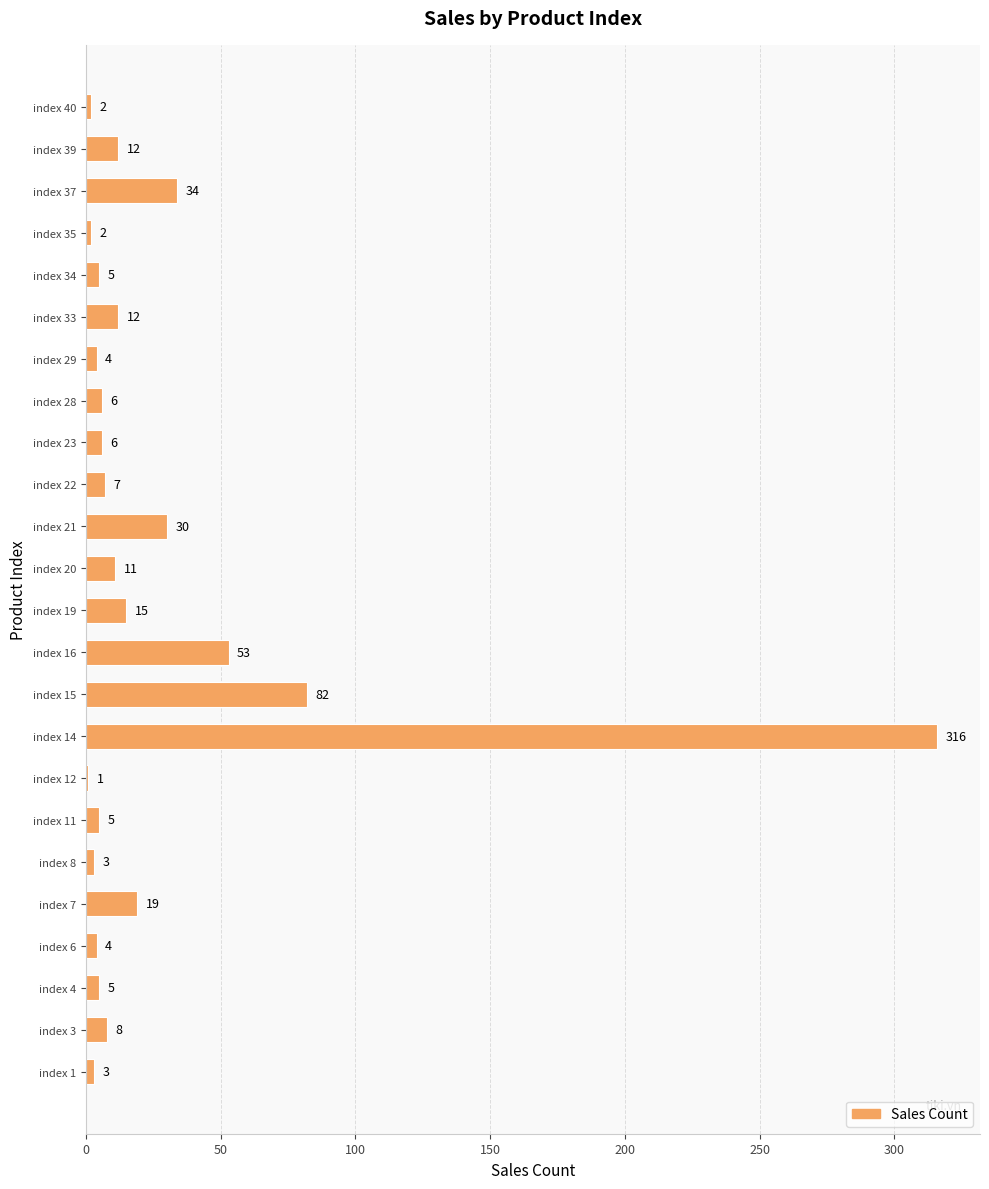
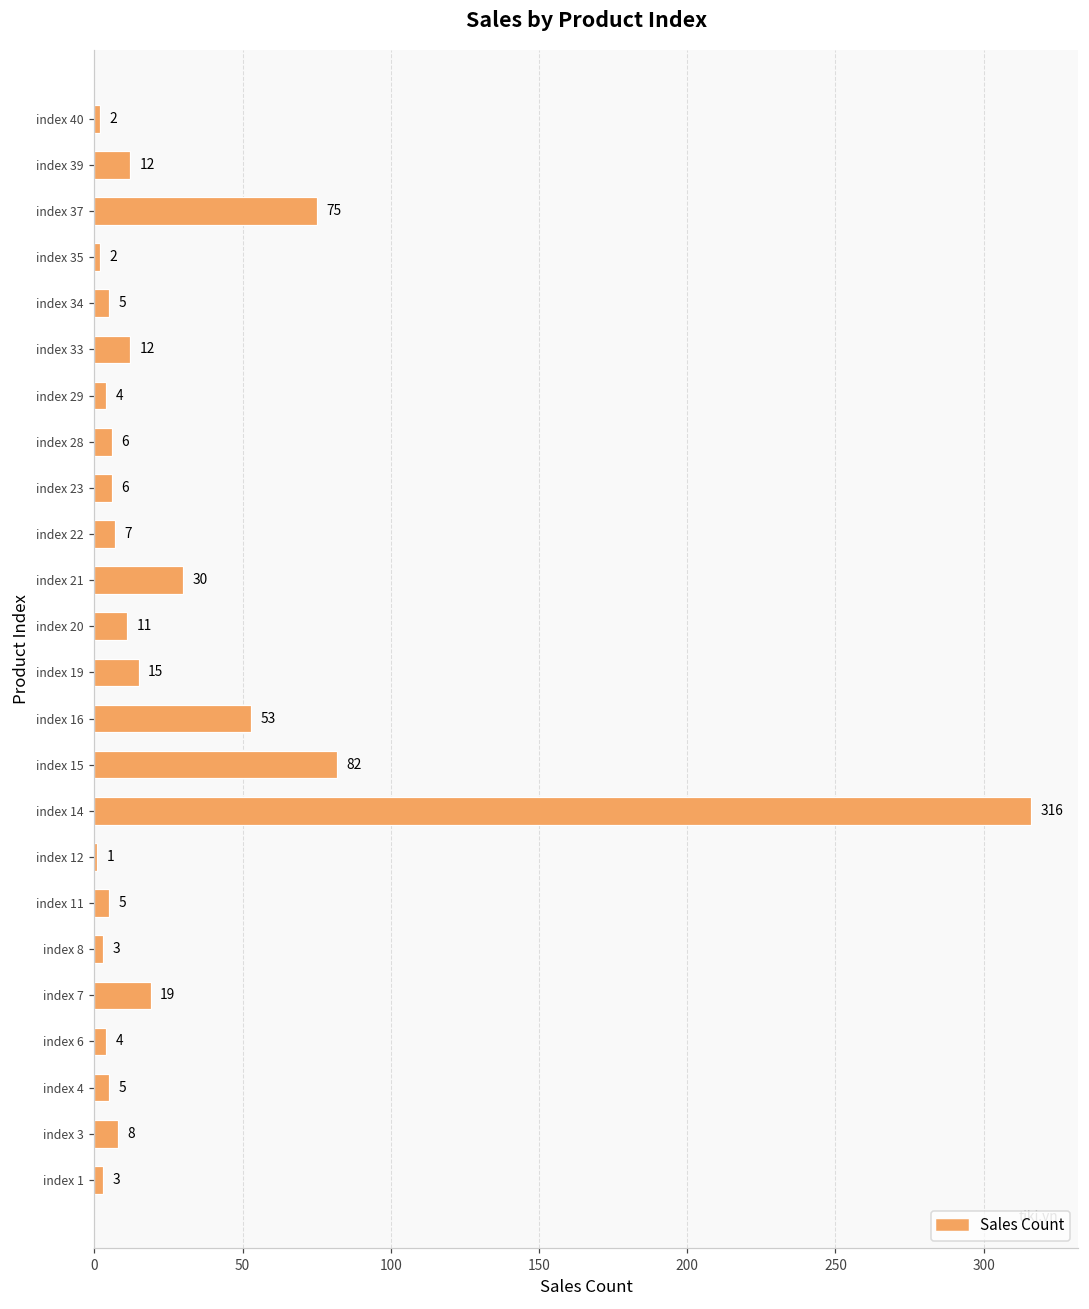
index 37: 34 -> 75
